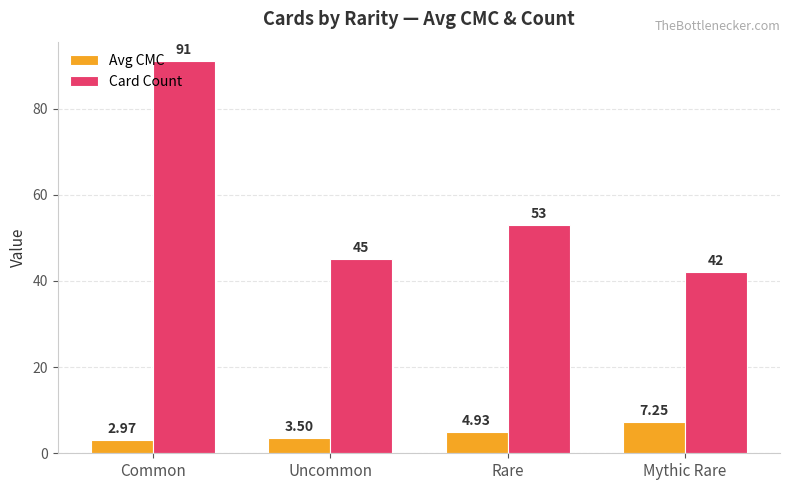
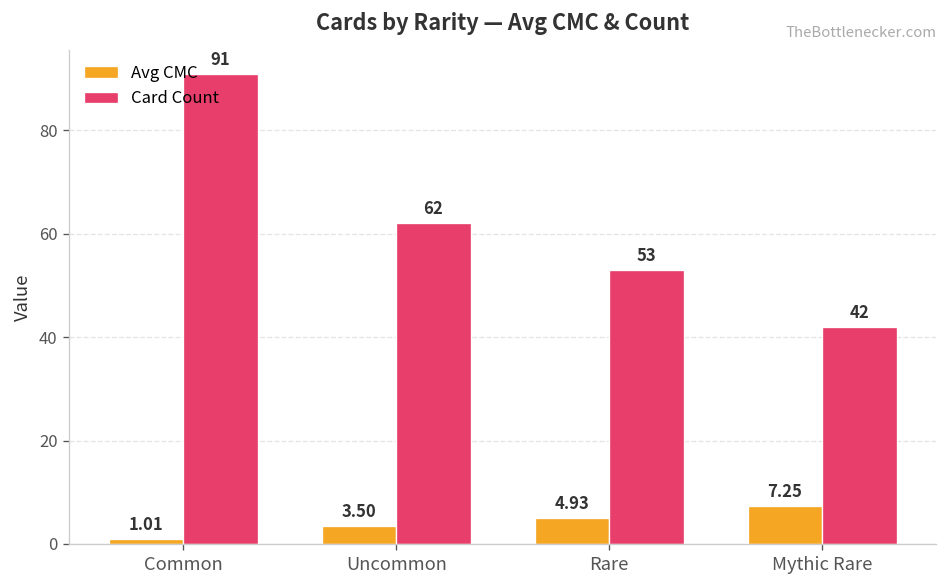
Avg CMC, Common: 2.97 -> 1.01
Card Count, Uncommon: 45 -> 62
